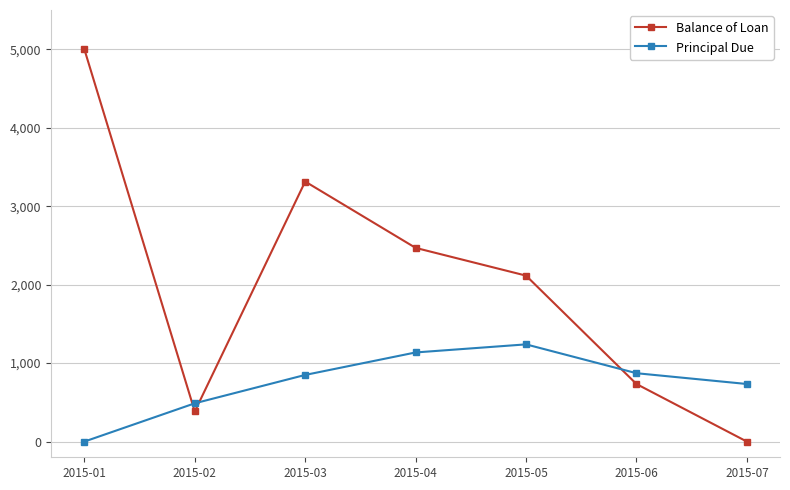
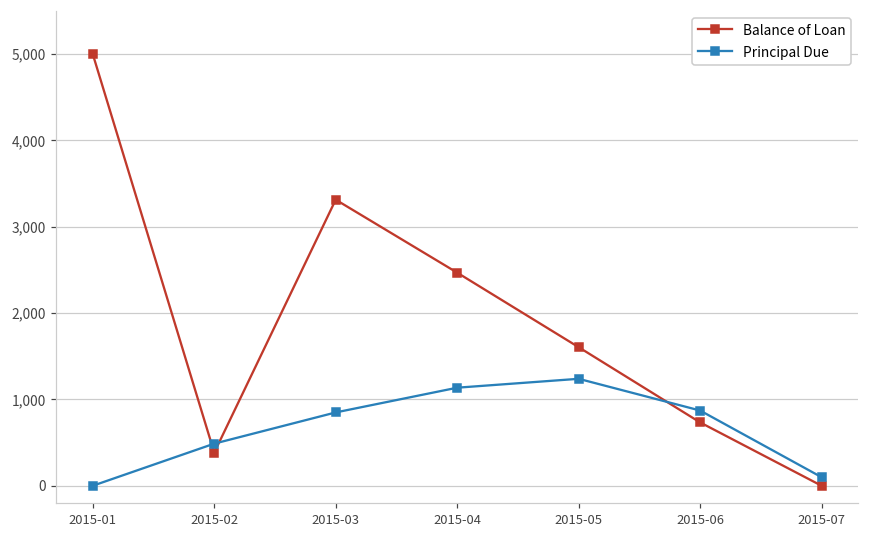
Balance of Loan, 2015-05: 2,100 -> 1,600
Principal Due, 2015-07: 700 -> 100
